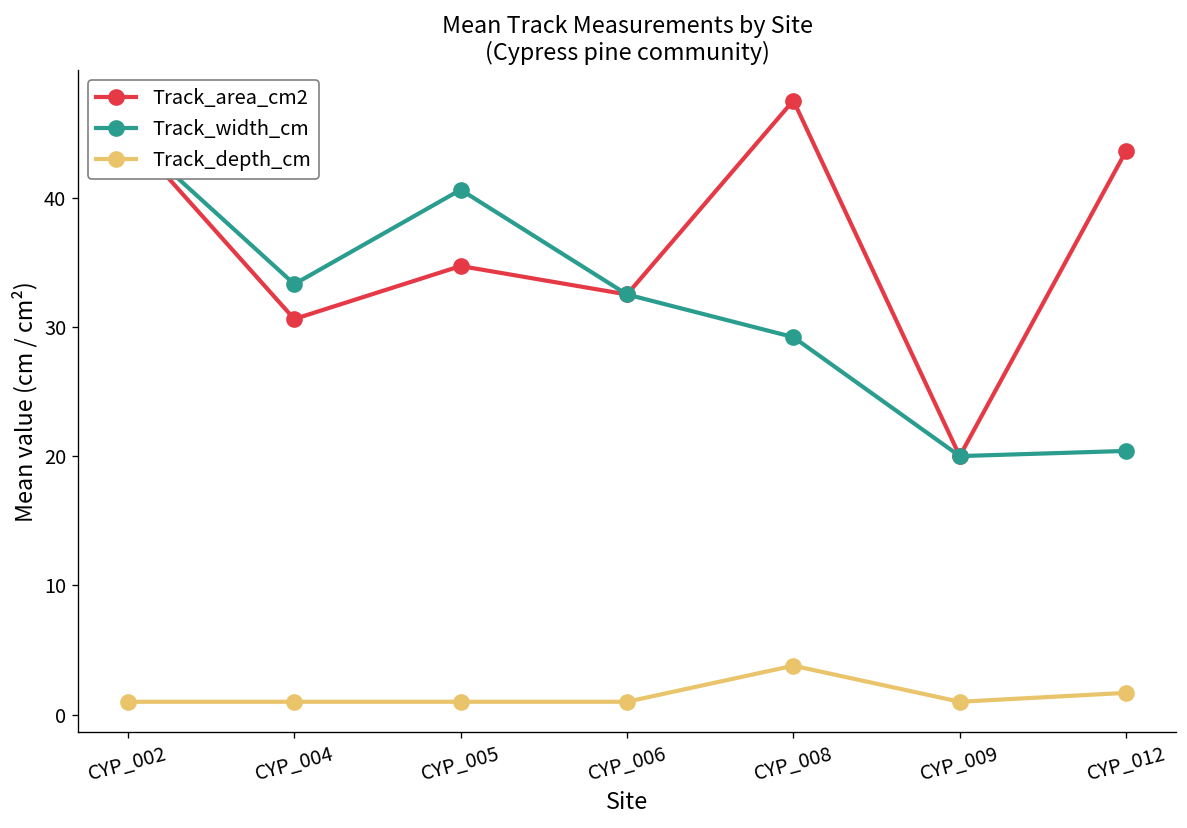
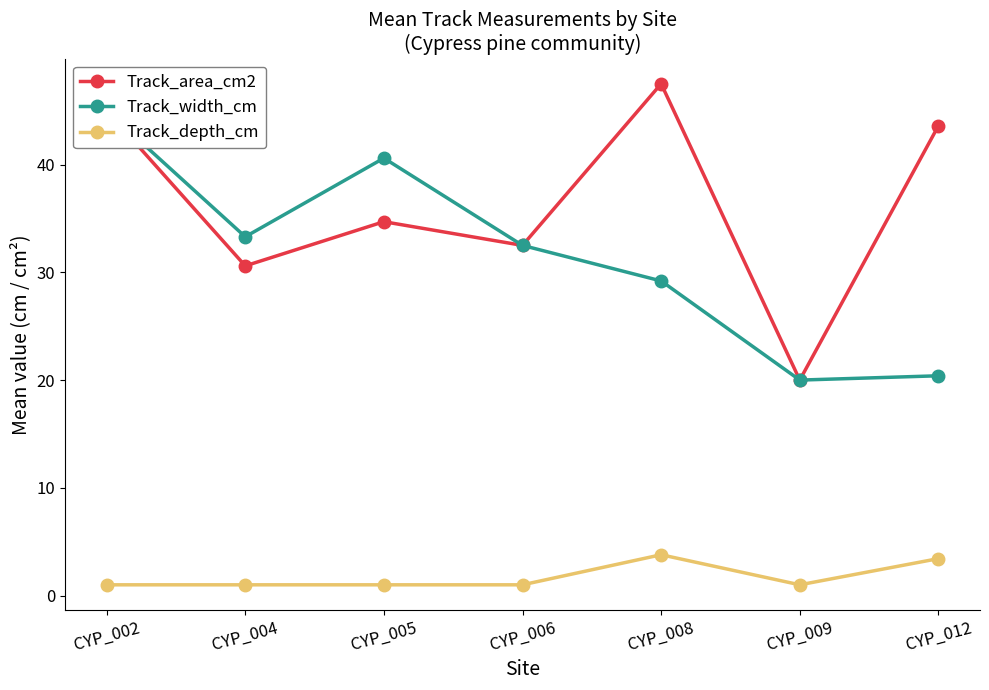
Track_depth_cm, CYP_012: 1.7 -> 3.4
